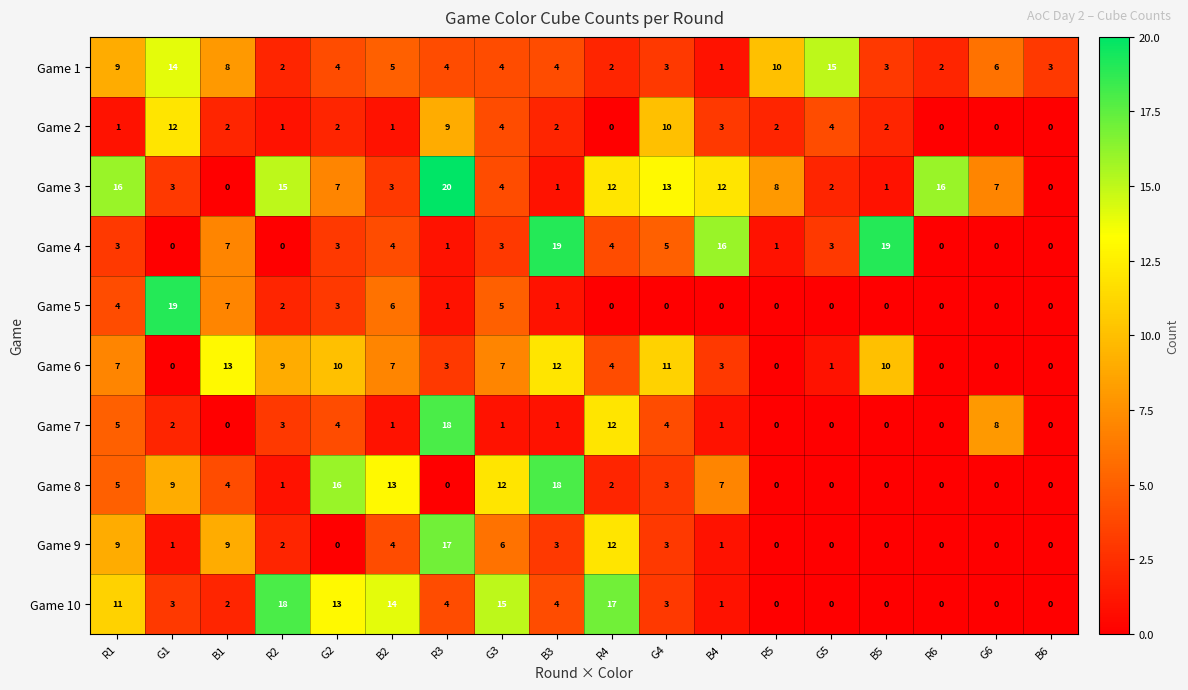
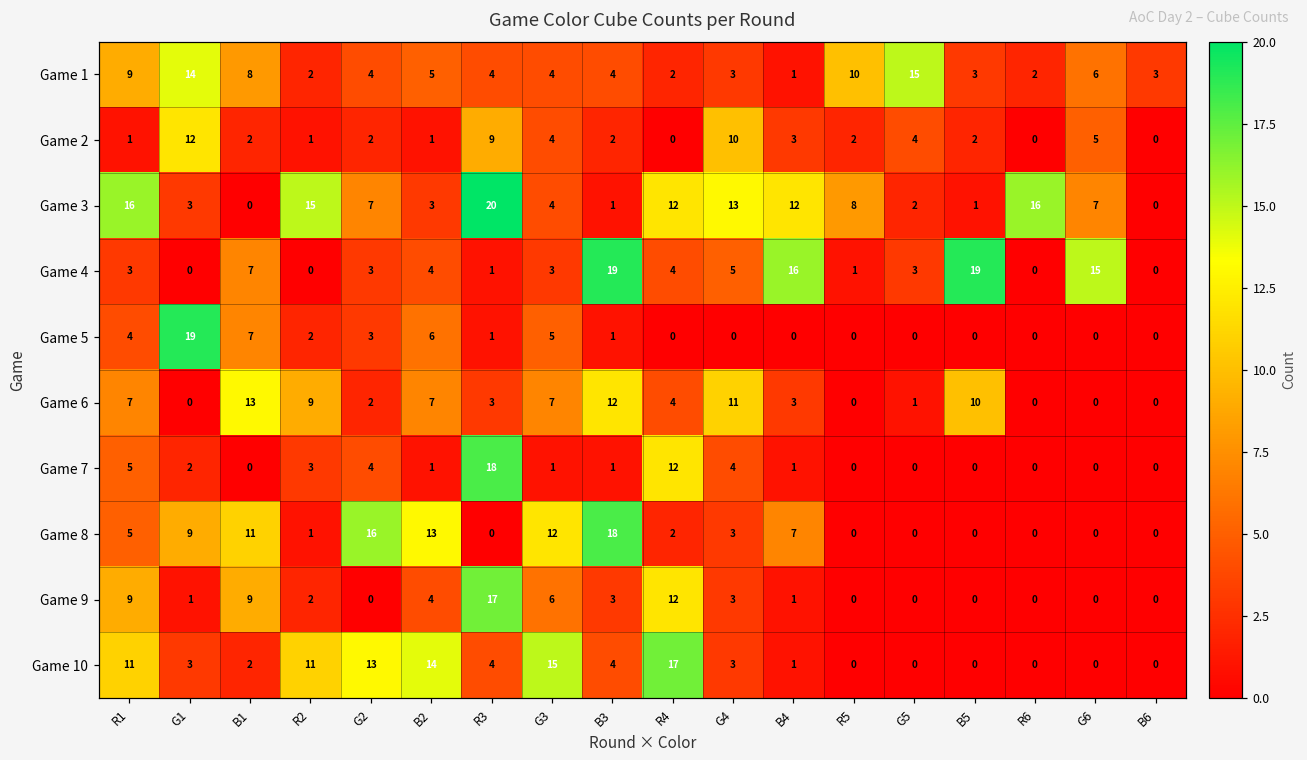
Game 2, G6: 0 -> 5
Game 4, G6: 0 -> 15
Game 6, G2: 10 -> 2
Game 7, G6: 8 -> 0
Game 8, B1: 4 -> 11
Game 10, R2: 18 -> 11
